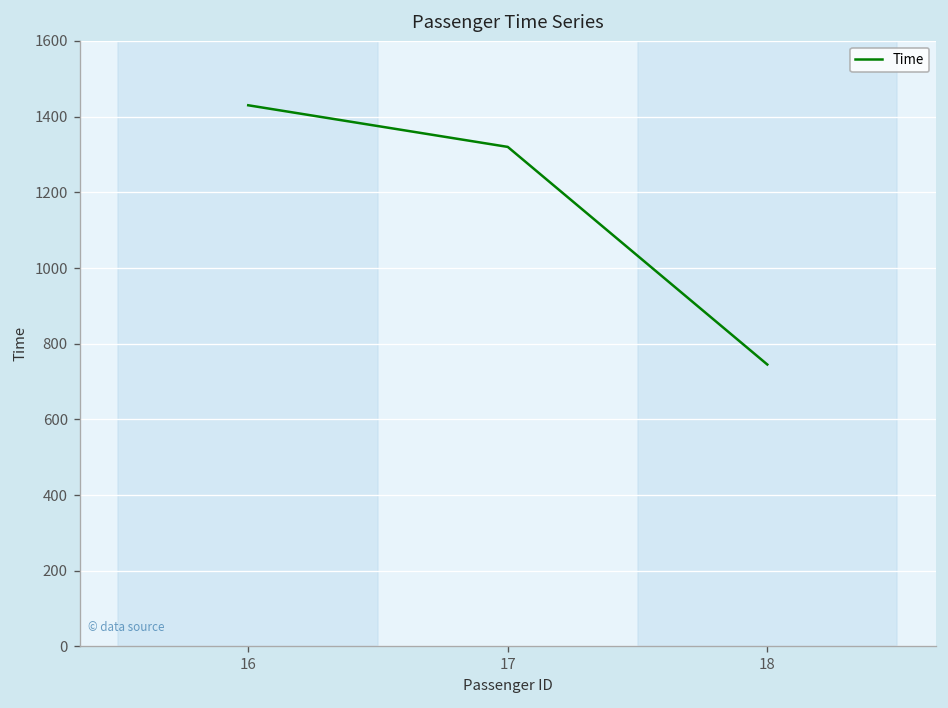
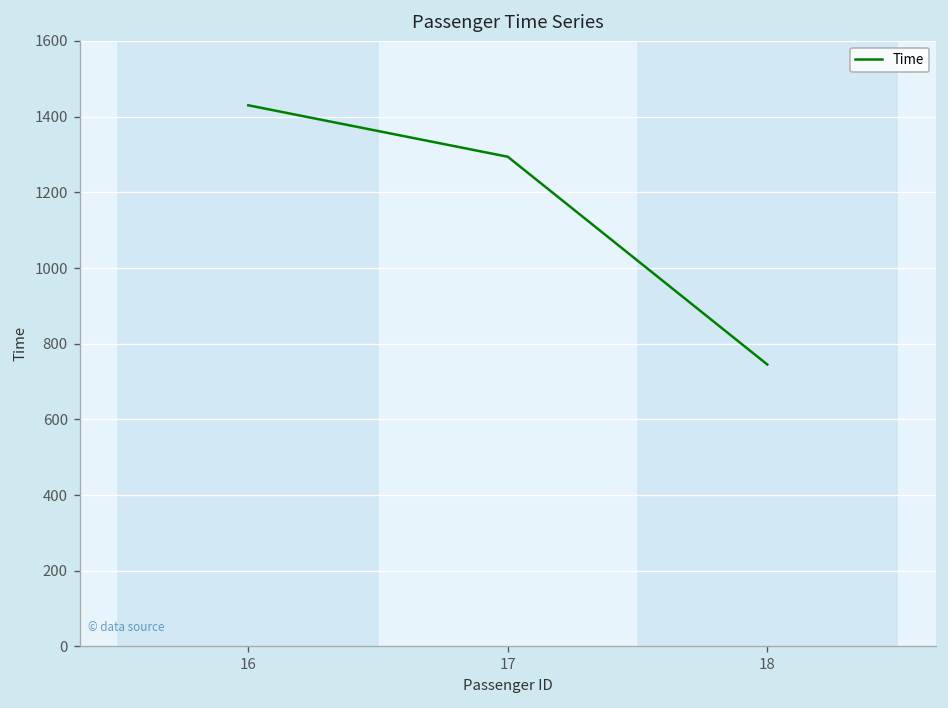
17: 1320 -> 1290
